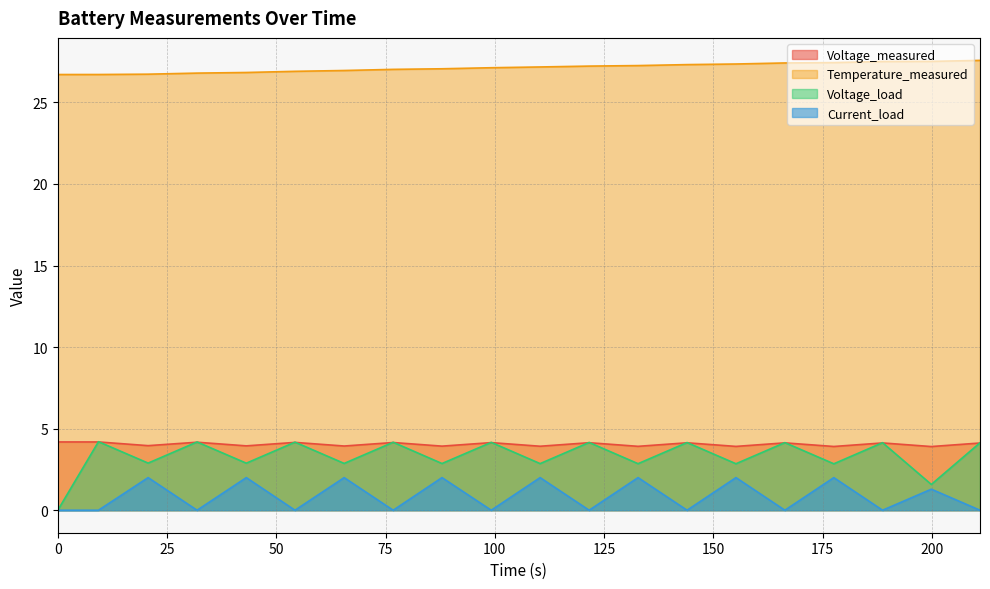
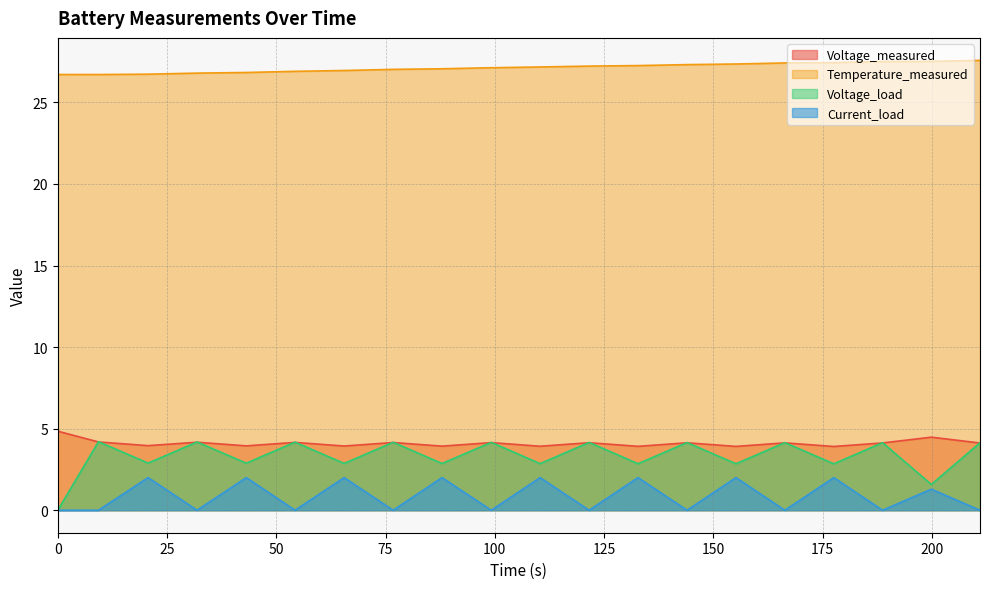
Voltage_measured, 0: 4.2 -> 4.8
Voltage_measured, 200: 3.9 -> 4.5
